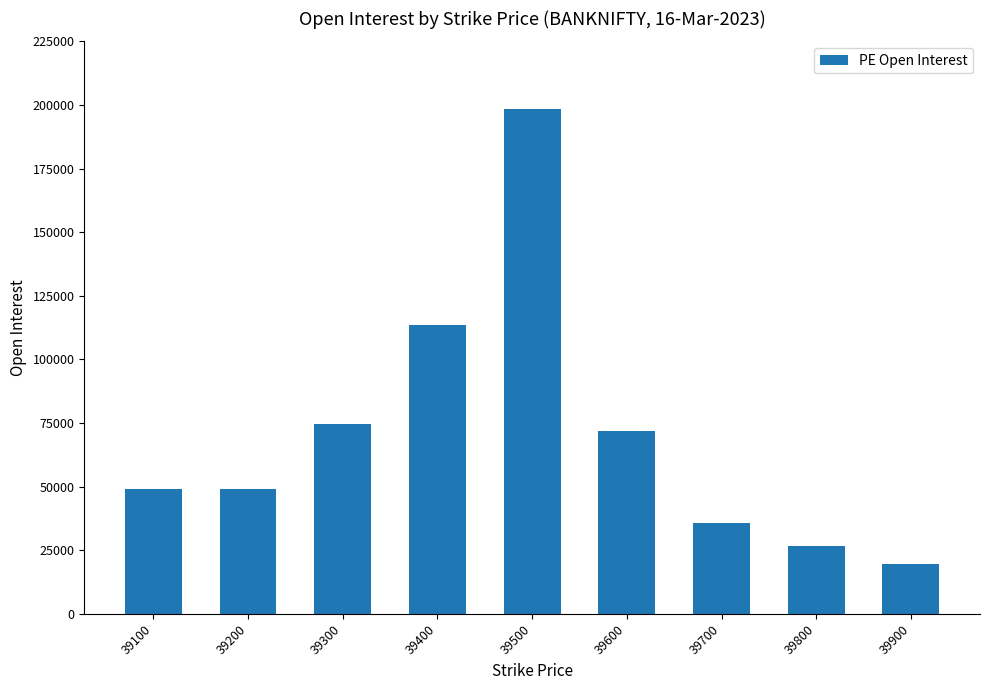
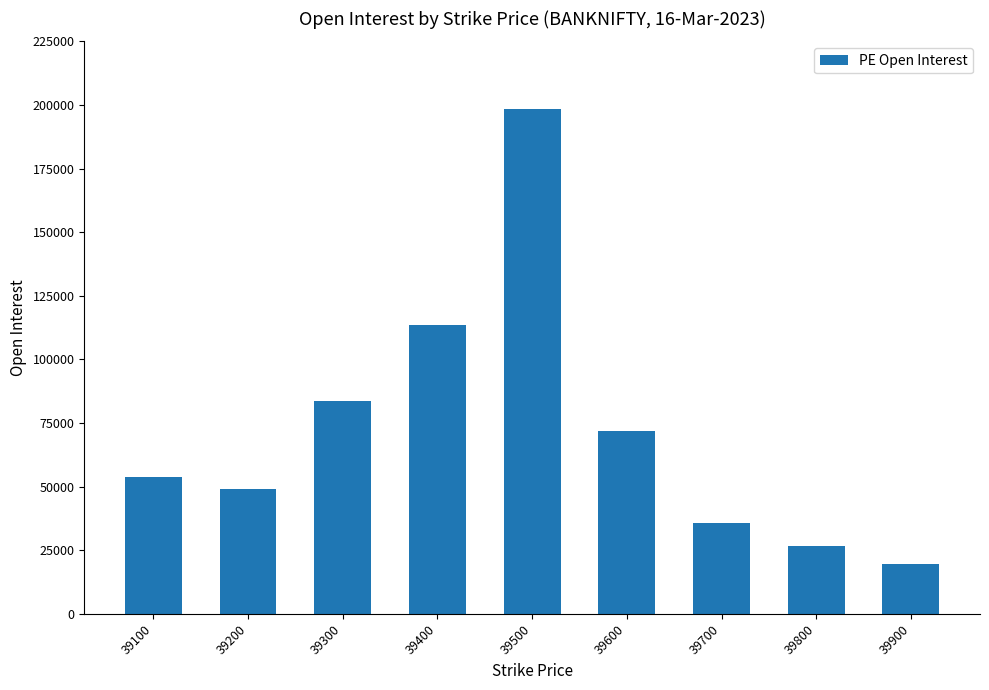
39100: 49000 -> 54000
39300: 75000 -> 84000
